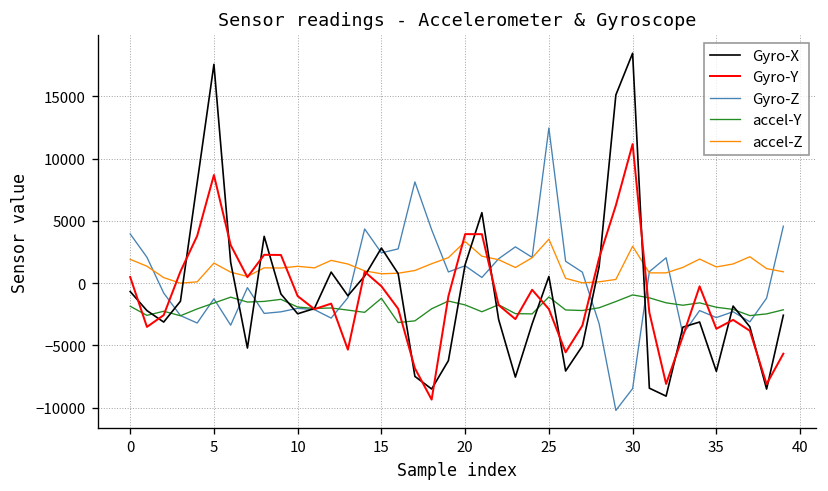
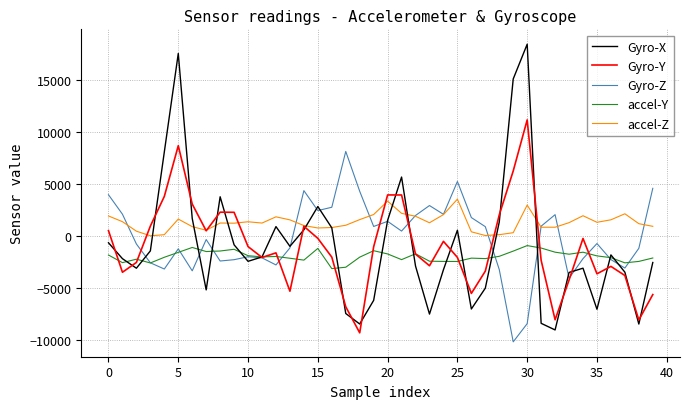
Gyro-Z, 25: 12500 -> 5200
accel-Y, 25: -1100 -> -2500
Gyro-Z, 35: -2800 -> -700
